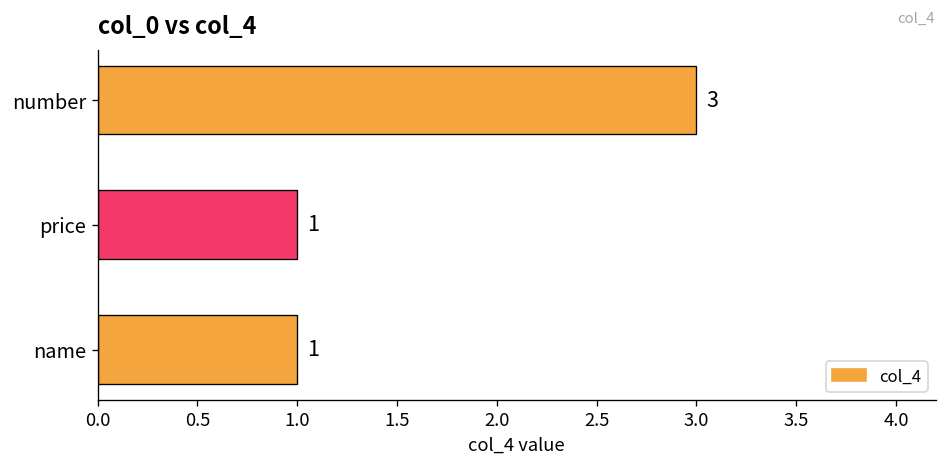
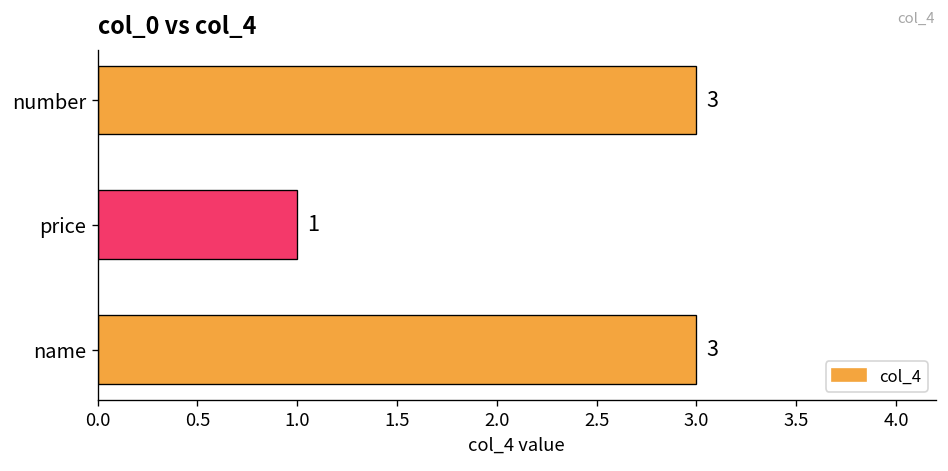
name: 1 -> 3
